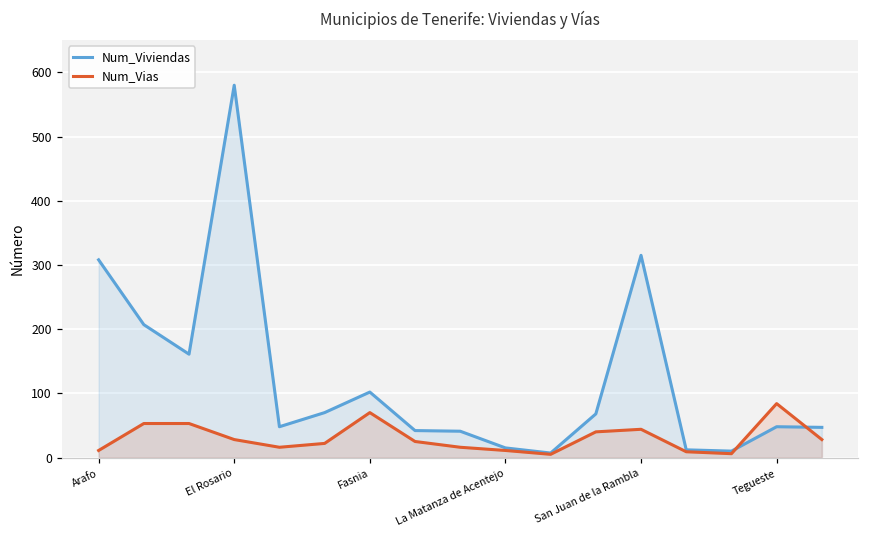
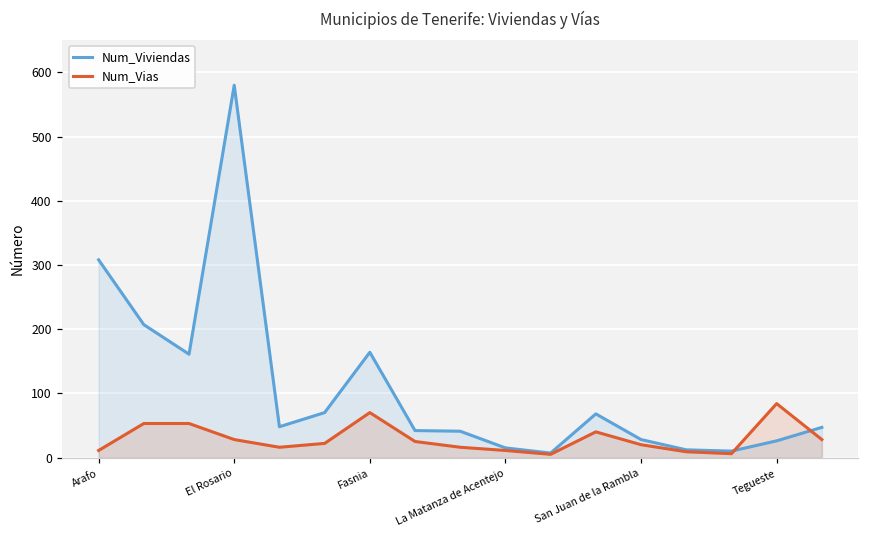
Num_Viviendas, Fasnia: 100 -> 160
Num_Viviendas, San Juan de la Rambla: 320 -> 30
Num_Vias, San Juan de la Rambla: 40 -> 20
Num_Viviendas, Tegueste: 50 -> 30
